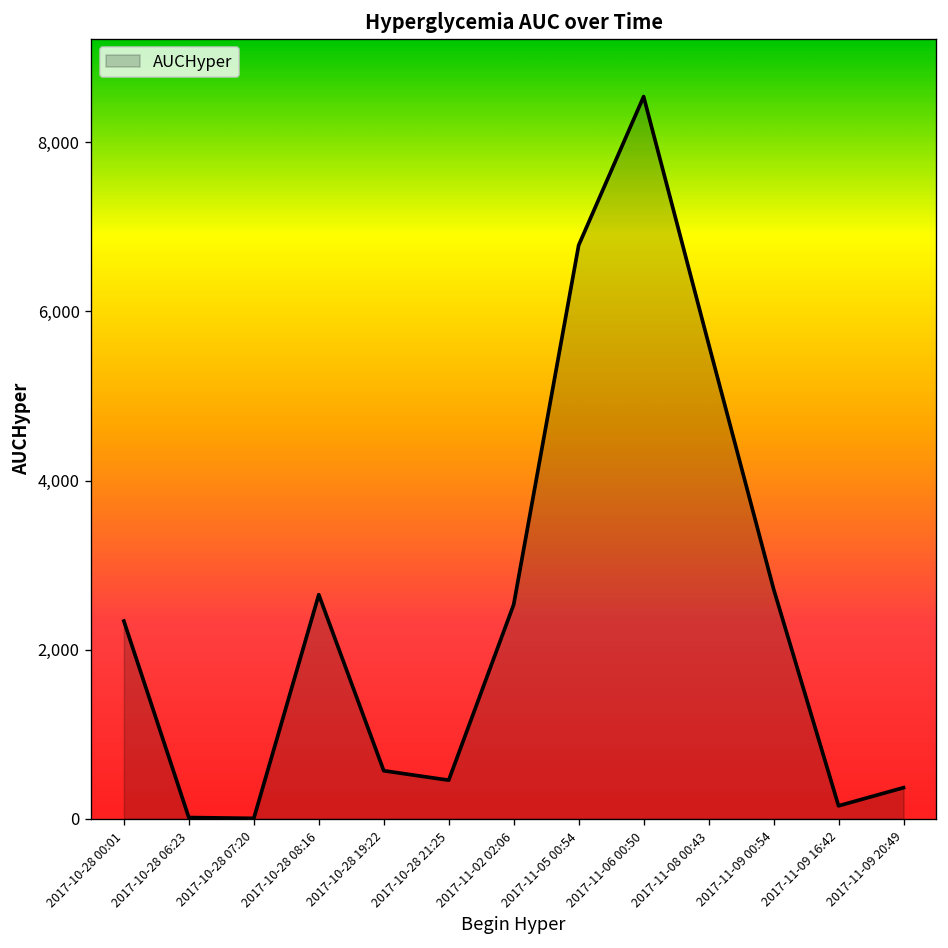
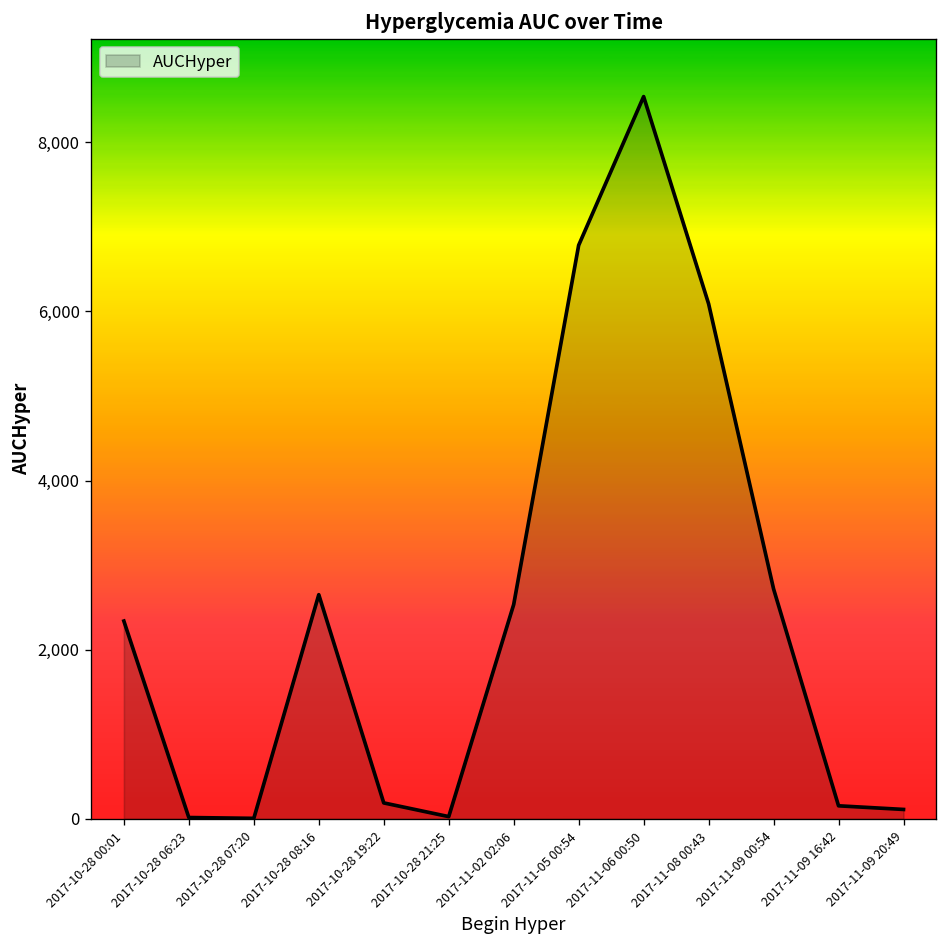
2017-10-28 19:22: 600 -> 200
2017-10-28 21:25: 500 -> 0
2017-11-08 00:43: 5,600 -> 6,100
2017-11-09 20:49: 400 -> 100
